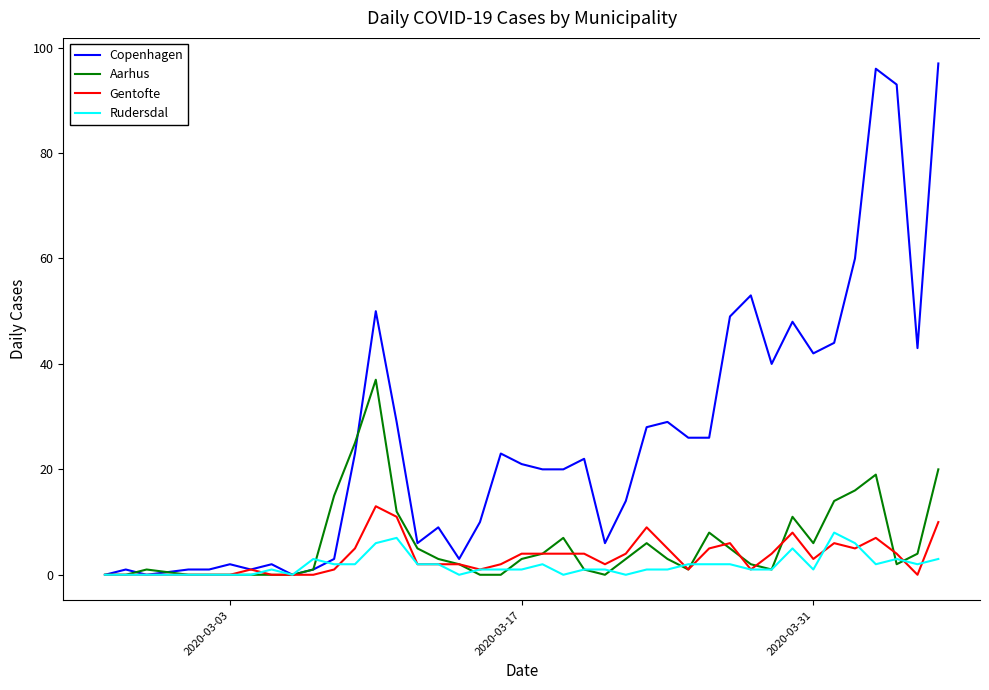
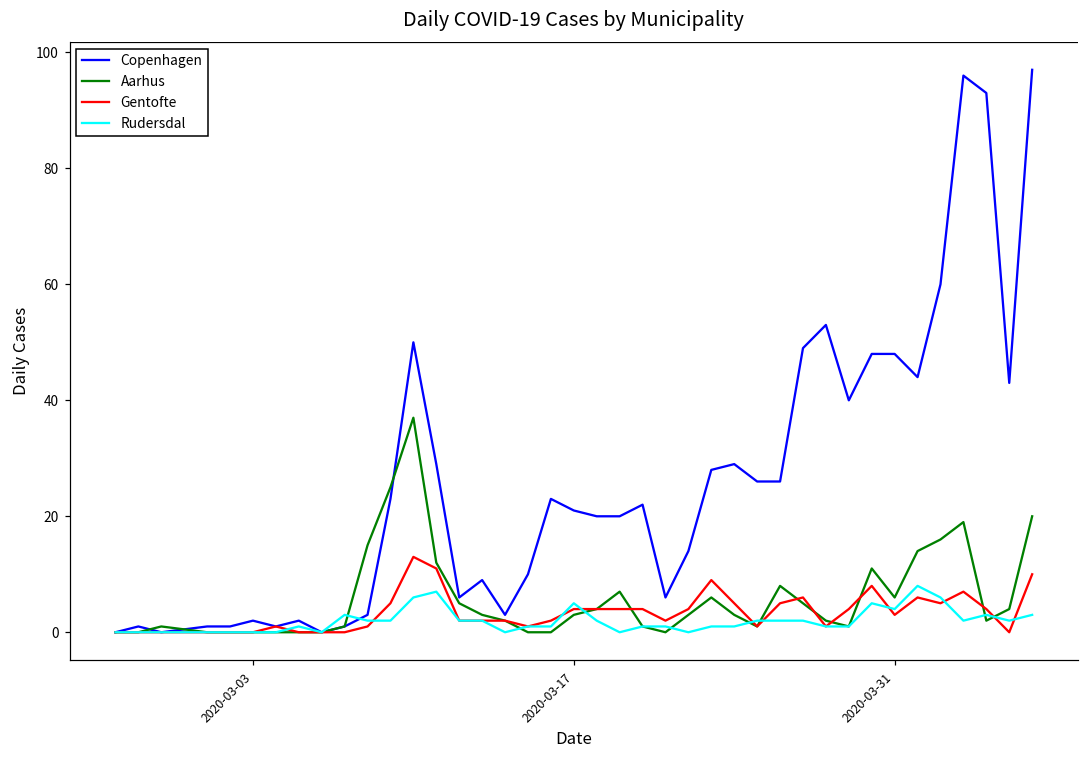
Rudersdal, 2020-03-17: 1 -> 5
Copenhagen, 2020-03-31: 42 -> 48
Rudersdal, 2020-03-31: 1 -> 4
